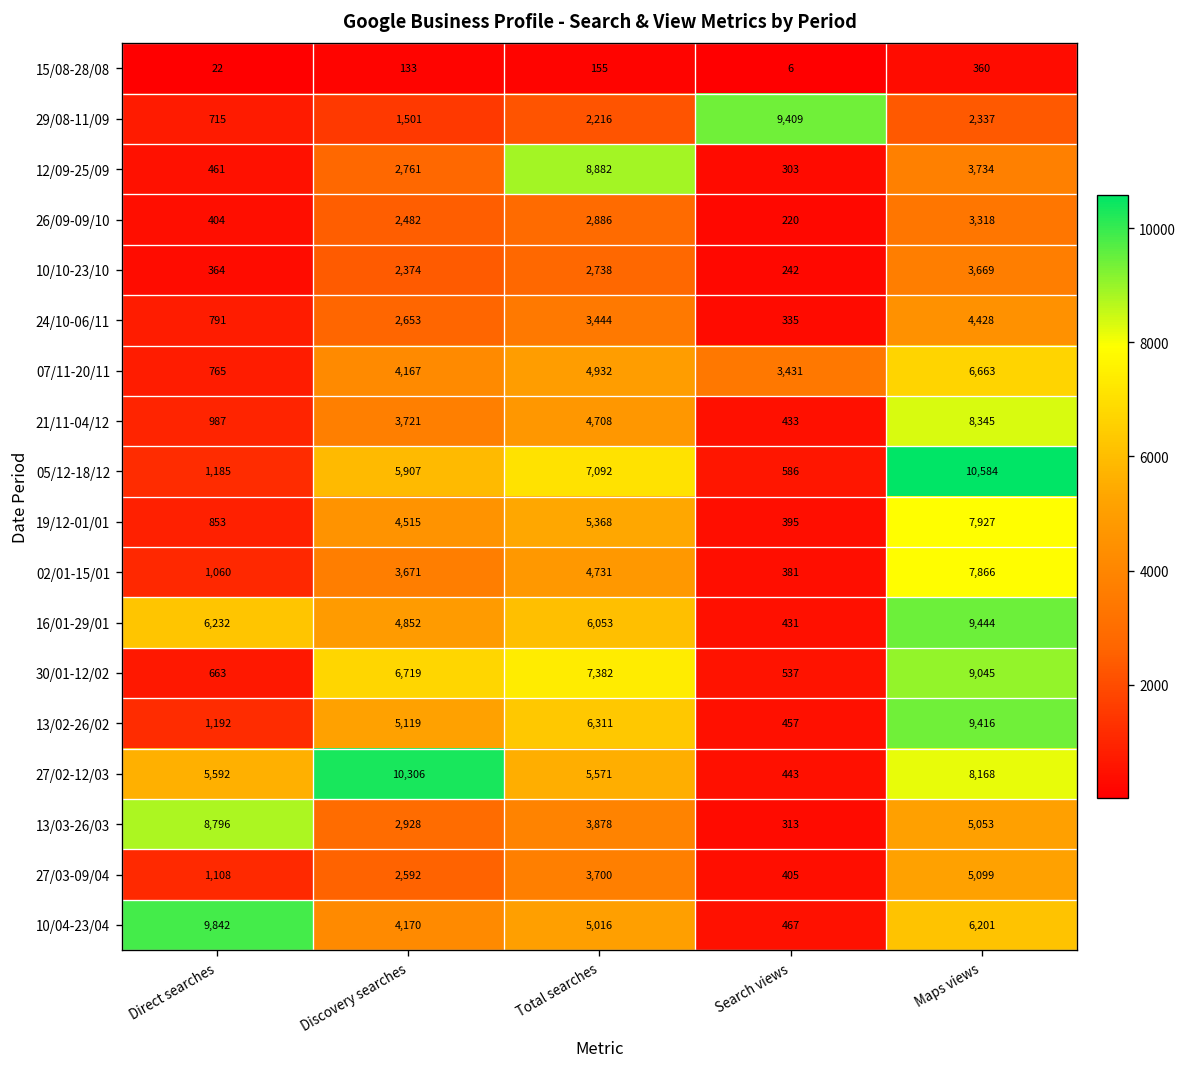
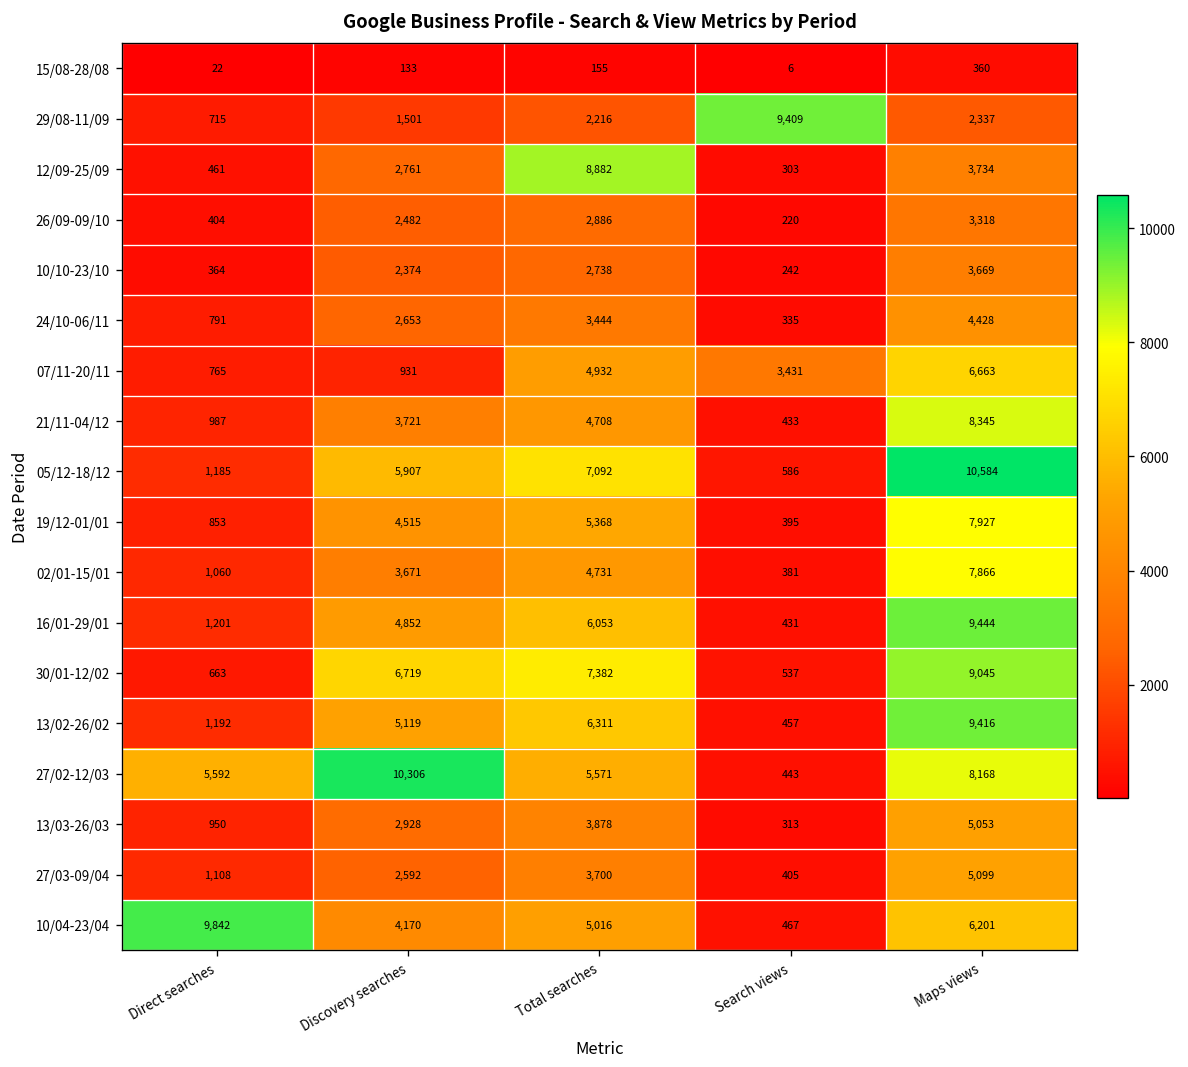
07/11-20/11, Discovery searches: 4,167 -> 931
16/01-29/01, Direct searches: 6,232 -> 1,201
13/03-26/03, Direct searches: 8,796 -> 950
